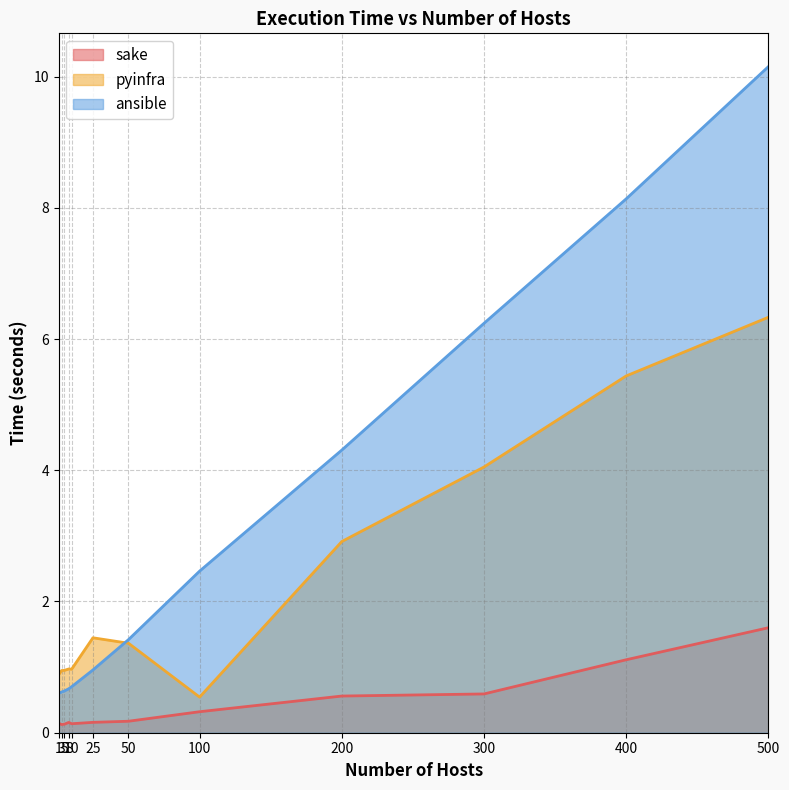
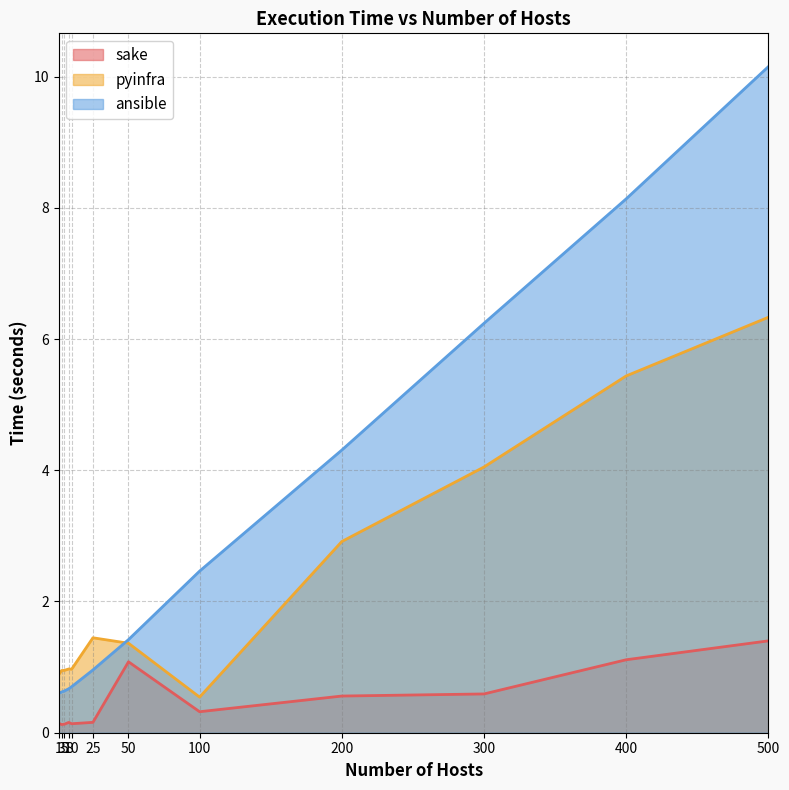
sake, 50: 0.2 -> 1.1
sake, 500: 1.6 -> 1.4
